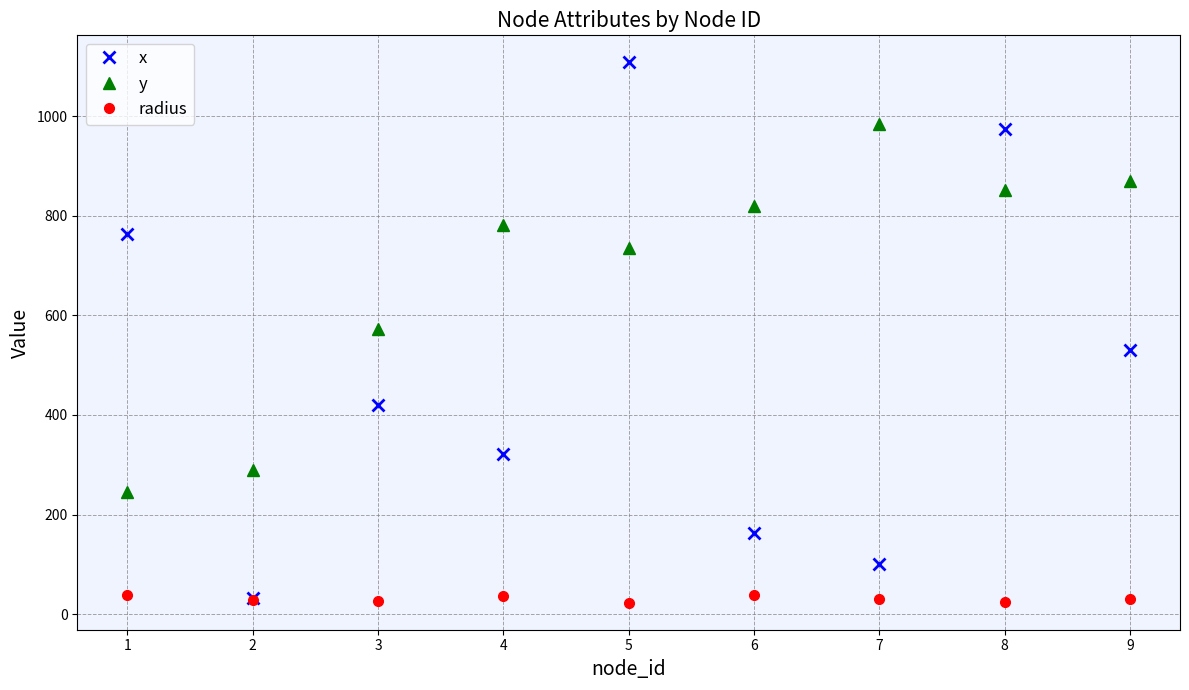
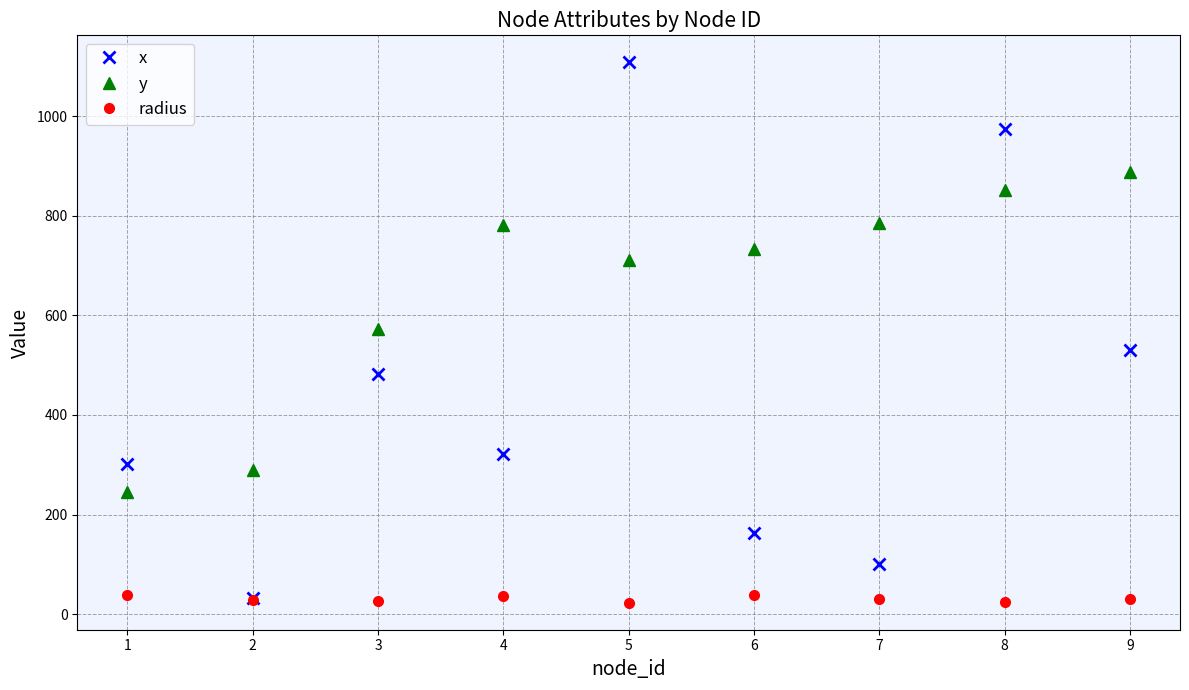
x, 1: 760 -> 300
x, 3: 420 -> 480
y, 5: 740 -> 710
y, 6: 820 -> 730
y, 7: 980 -> 790
y, 9: 870 -> 890
